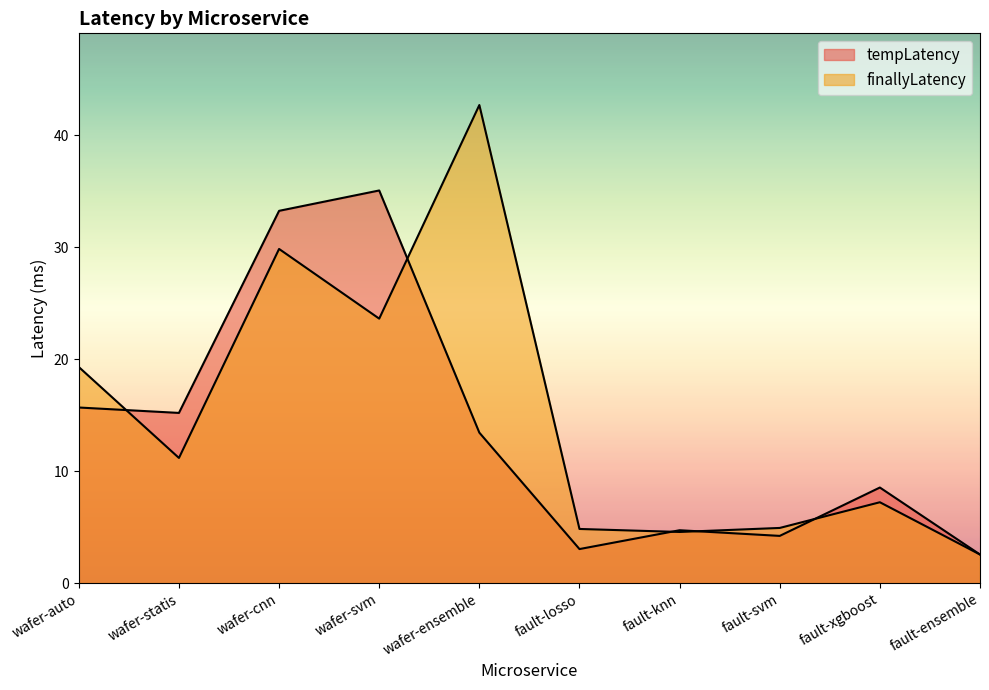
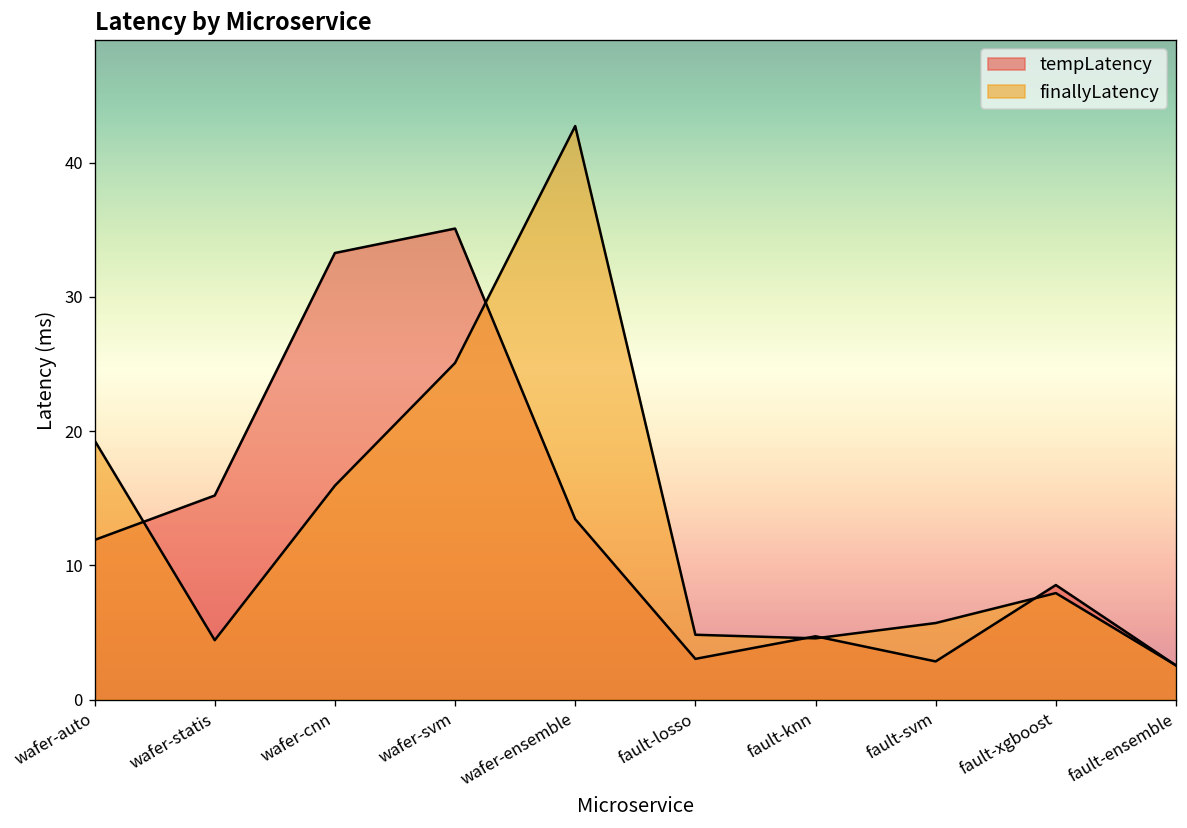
tempLatency, wafer-auto: 15.7 -> 11.9
finallyLatency, wafer-statis: 11.2 -> 4.4
finallyLatency, wafer-cnn: 29.9 -> 15.9
finallyLatency, wafer-svm: 23.6 -> 25.1
tempLatency, fault-svm: 4.2 -> 2.9
finallyLatency, fault-svm: 4.9 -> 5.7
finallyLatency, fault-xgboost: 7.2 -> 7.9
